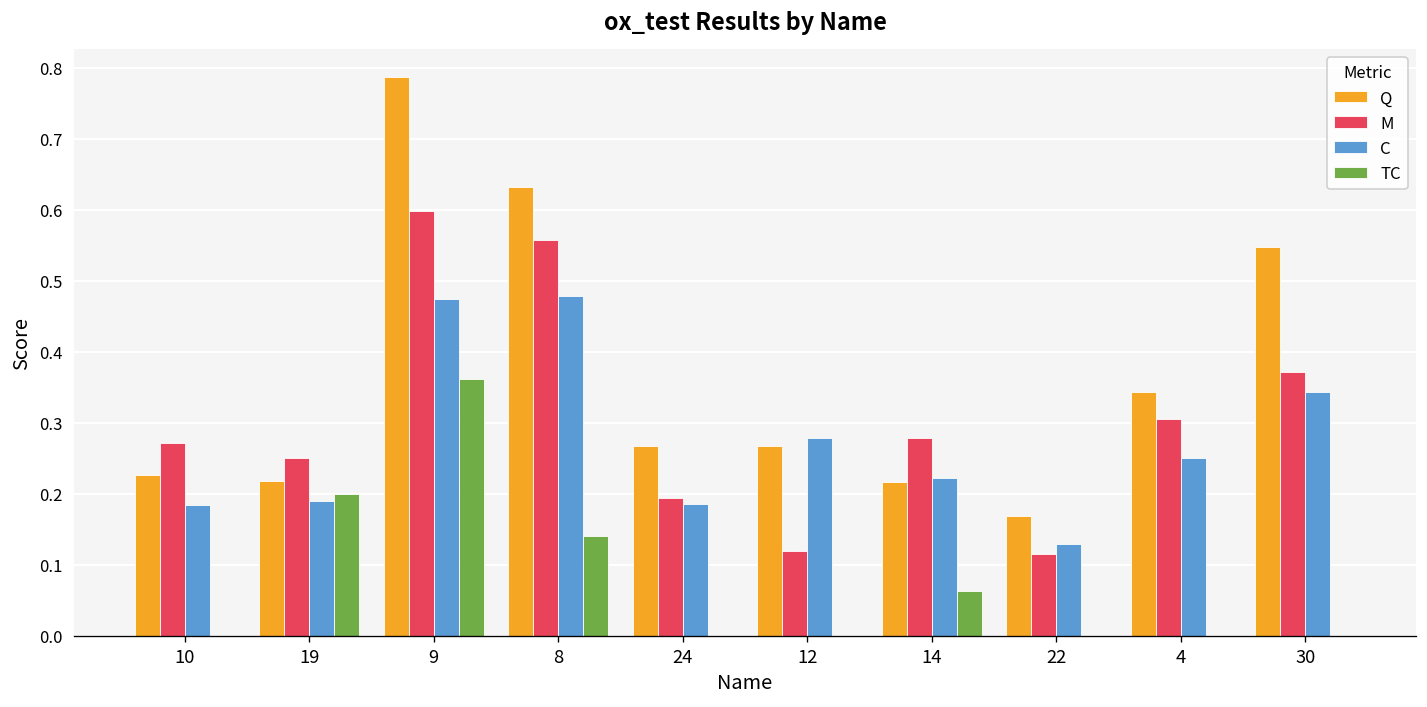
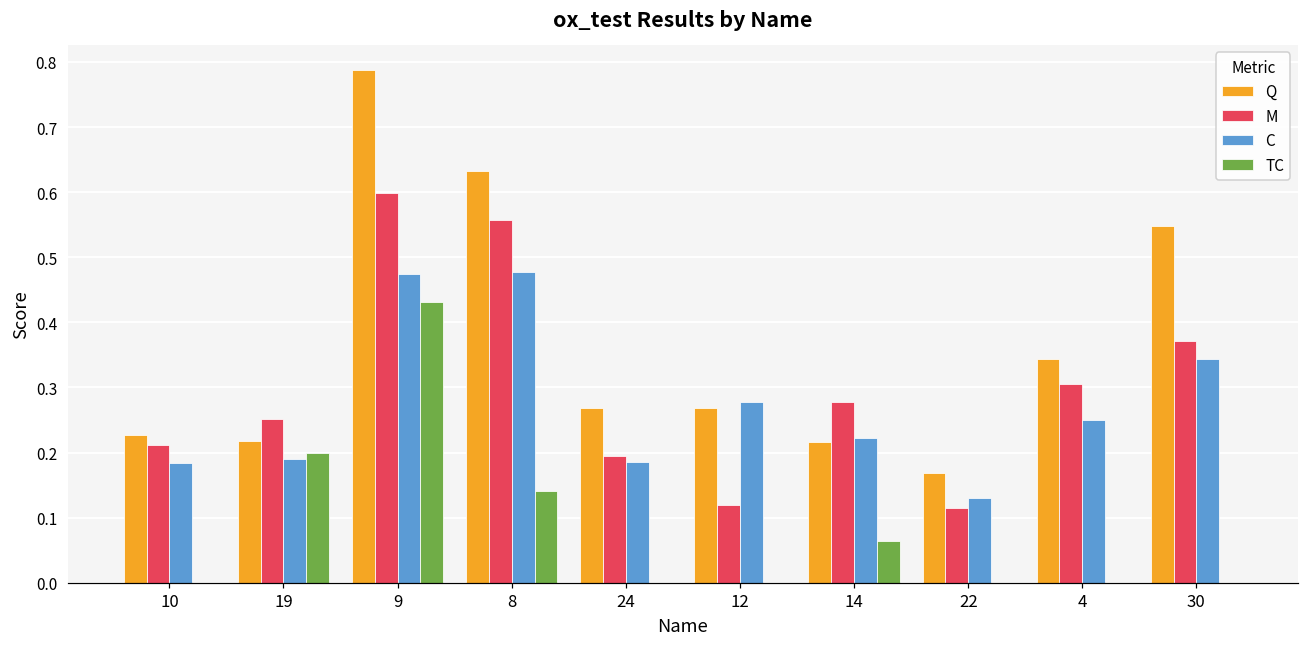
M, 10: 0.27 -> 0.21
TC, 9: 0.36 -> 0.43
